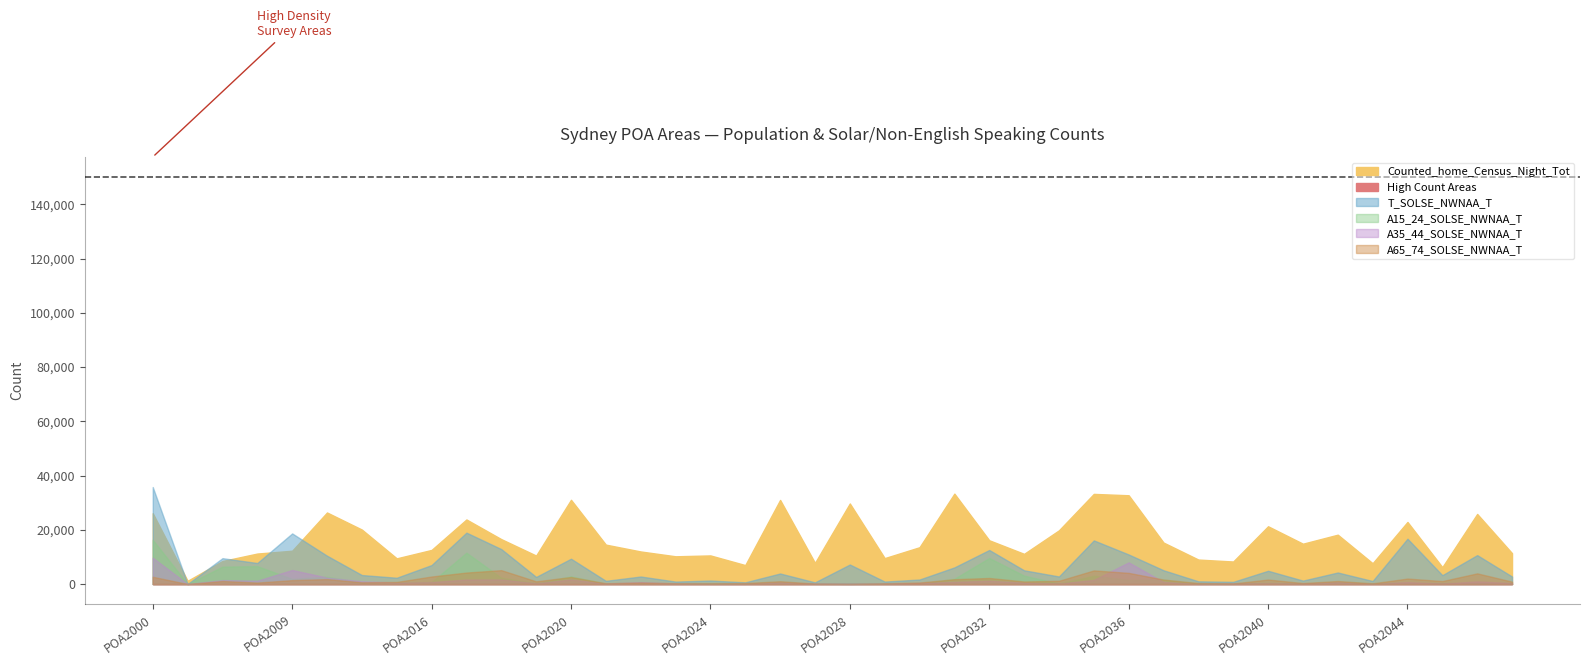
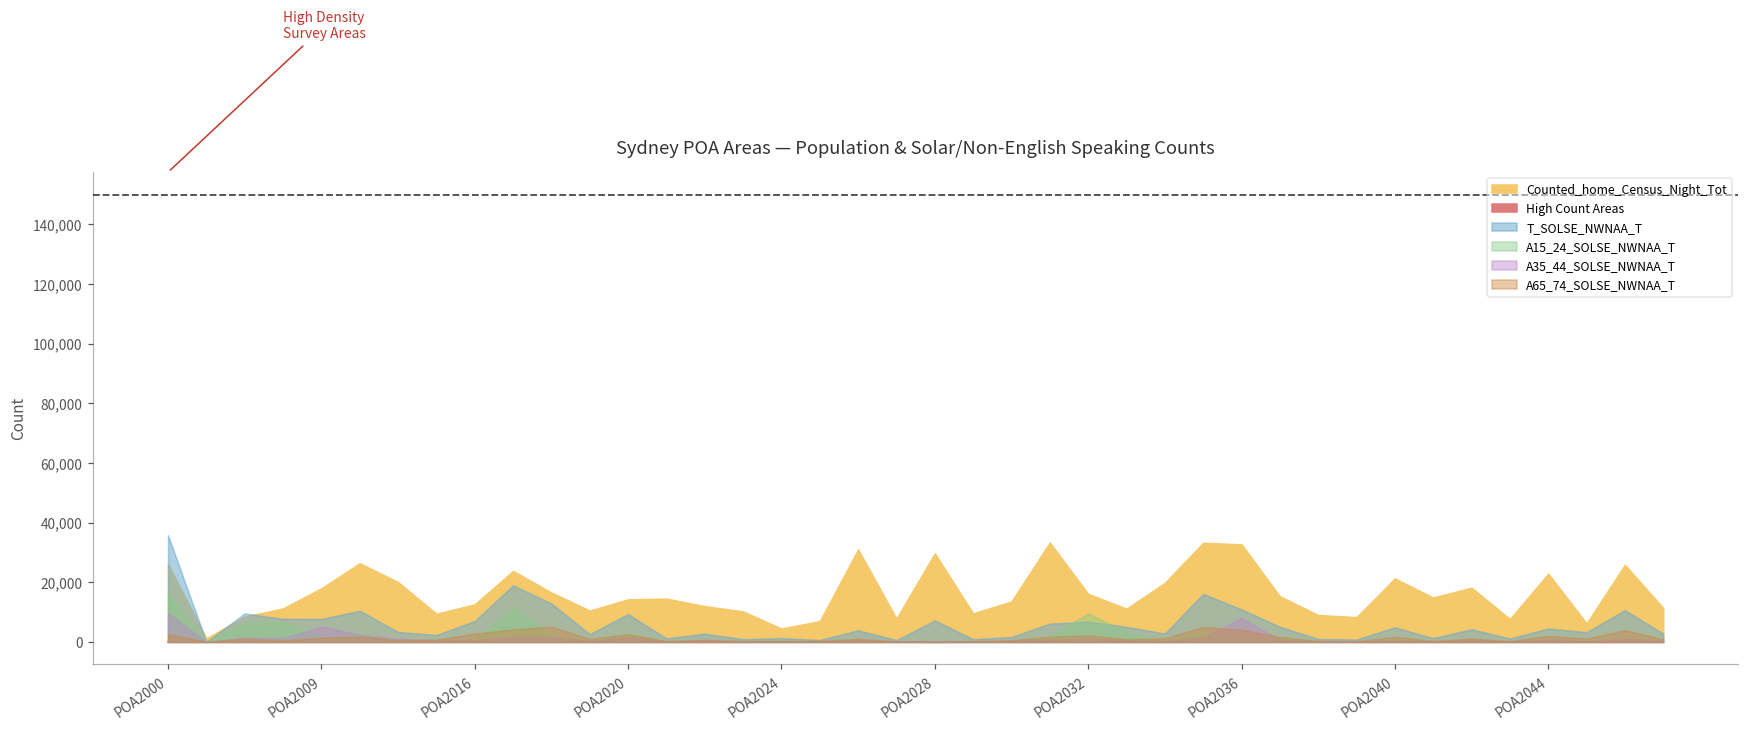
Counted_home_Census_Night_Tot, POA2009: 12,000 -> 18,000
T_SOLSE_NWNAA_T, POA2009: 19,000 -> 8,000
Counted_home_Census_Night_Tot, POA2020: 31,000 -> 14,000
Counted_home_Census_Night_Tot, POA2024: 11,000 -> 4,000
T_SOLSE_NWNAA_T, POA2032: 13,000 -> 7,000
T_SOLSE_NWNAA_T, POA2044: 17,000 -> 5,000
